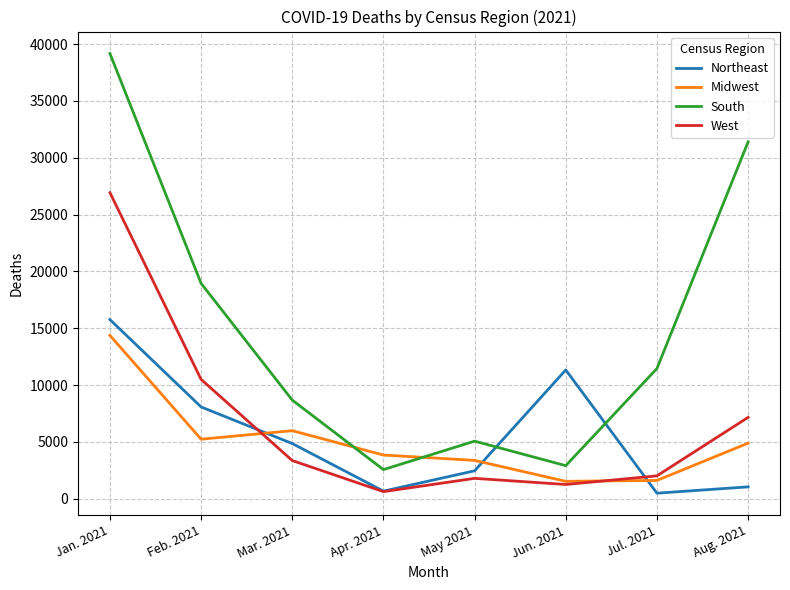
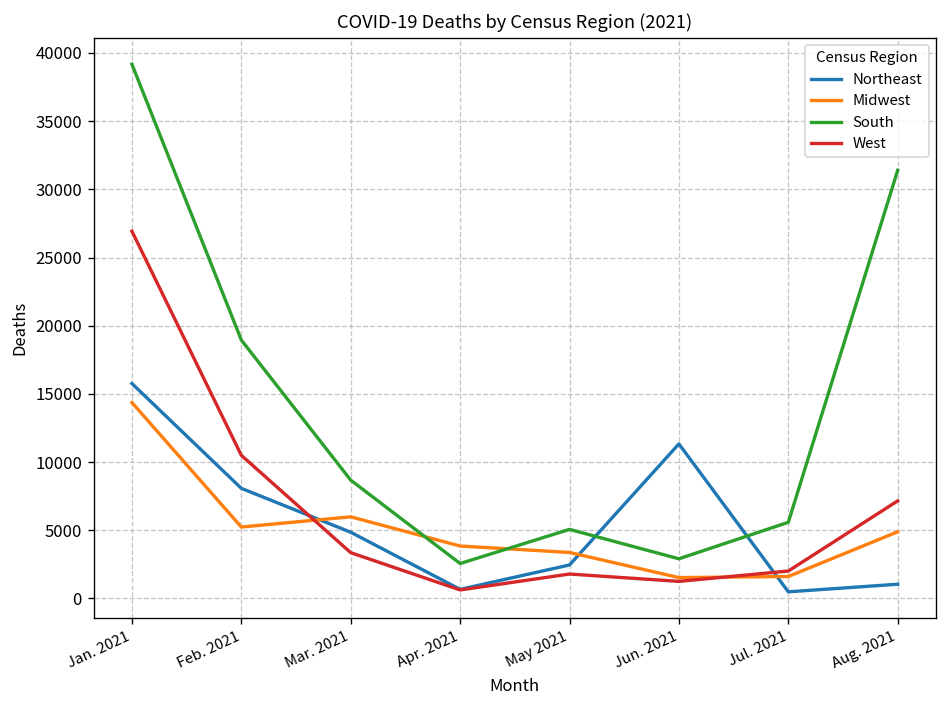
South, Jul. 2021: 11500 -> 5600
